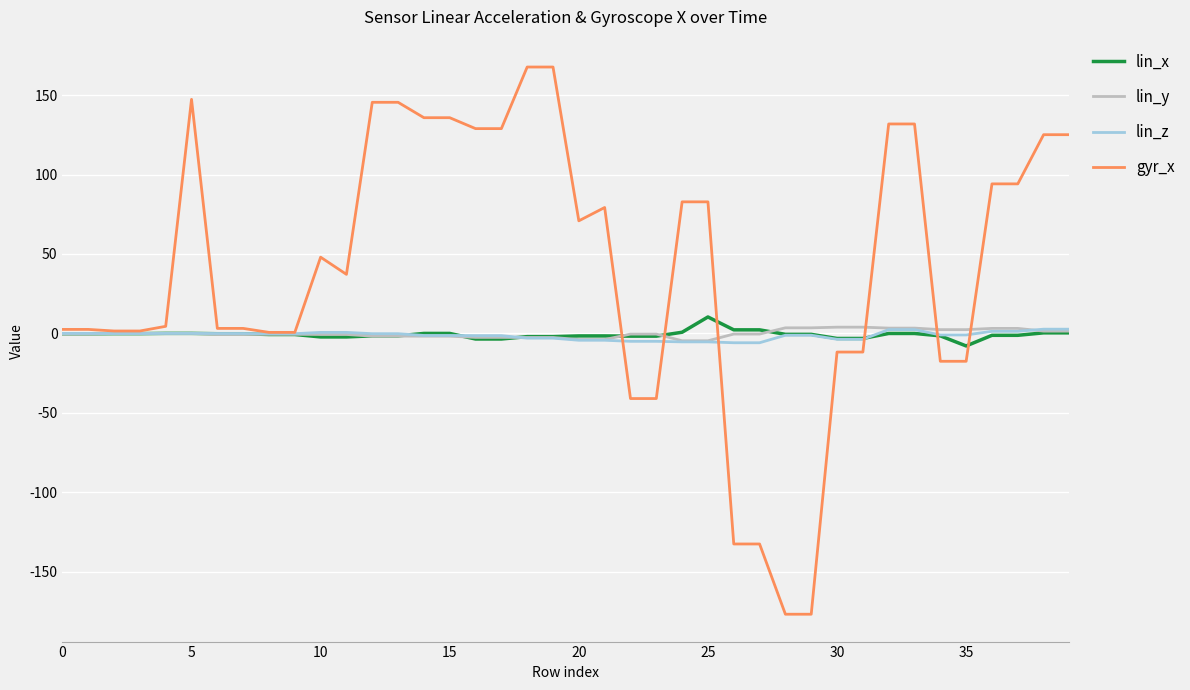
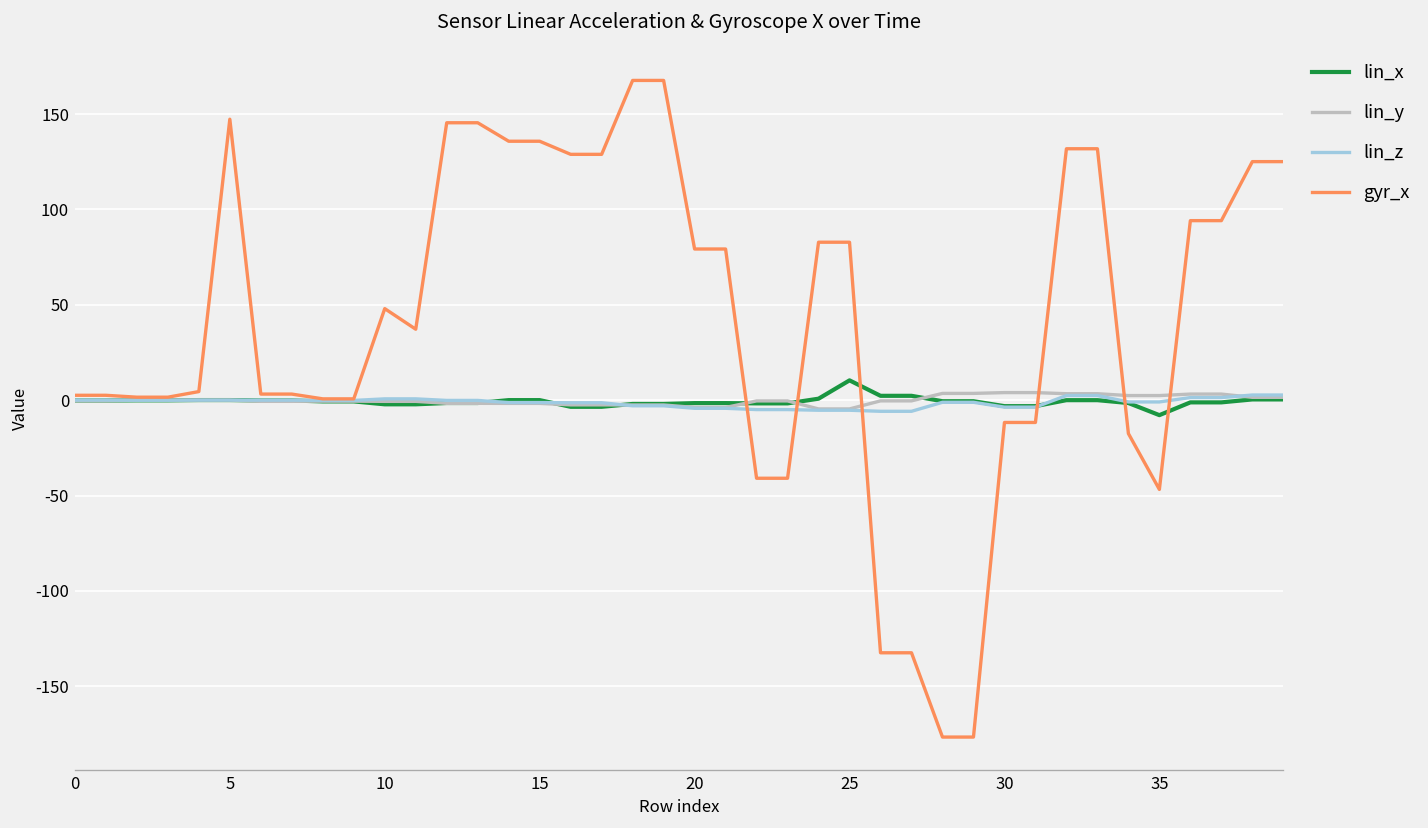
gyr_x, 20: 71 -> 79
gyr_x, 35: -18 -> -47
